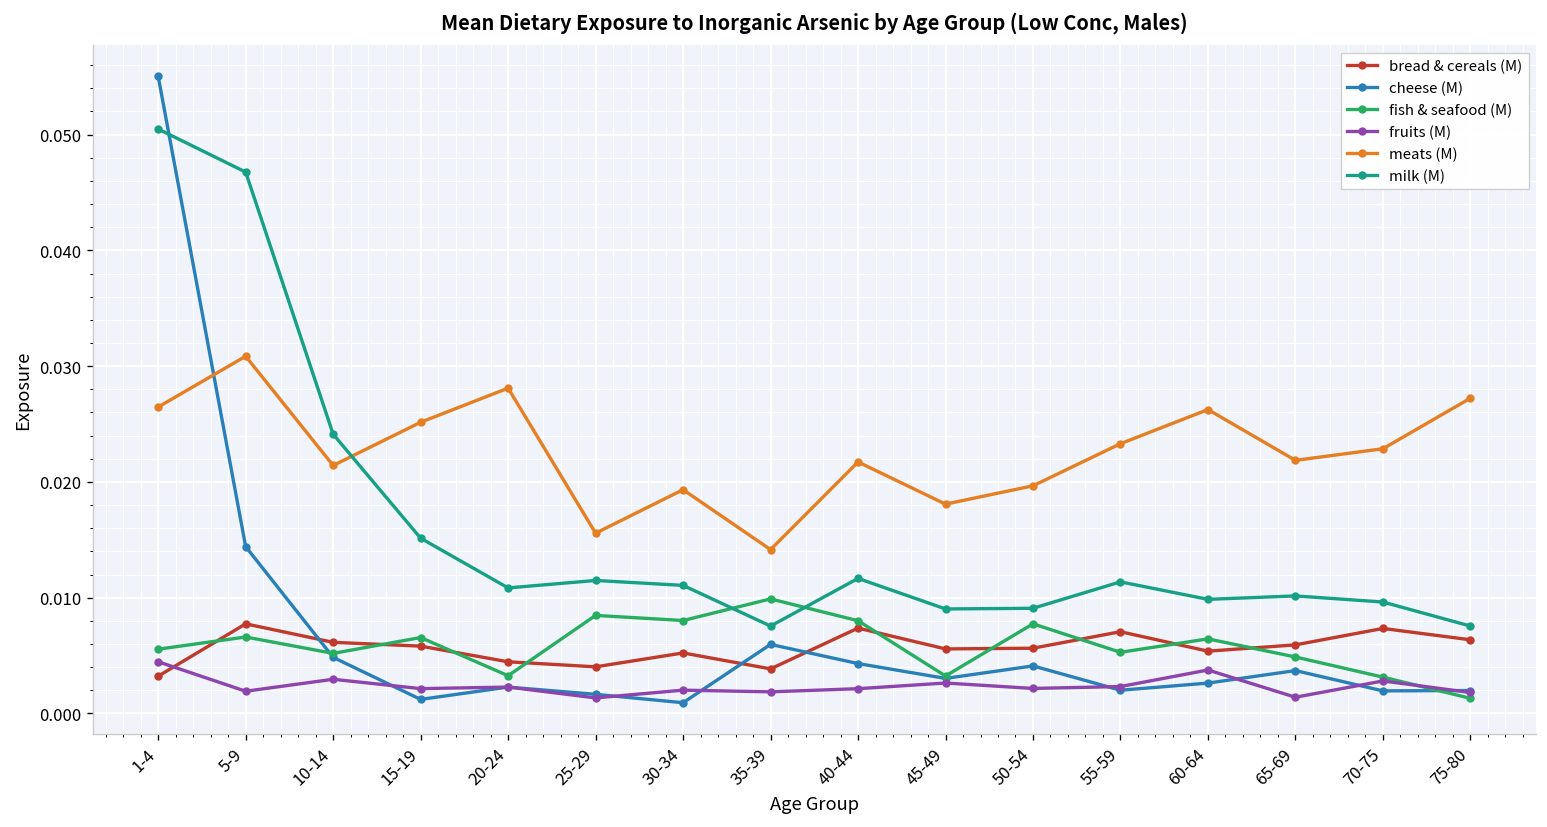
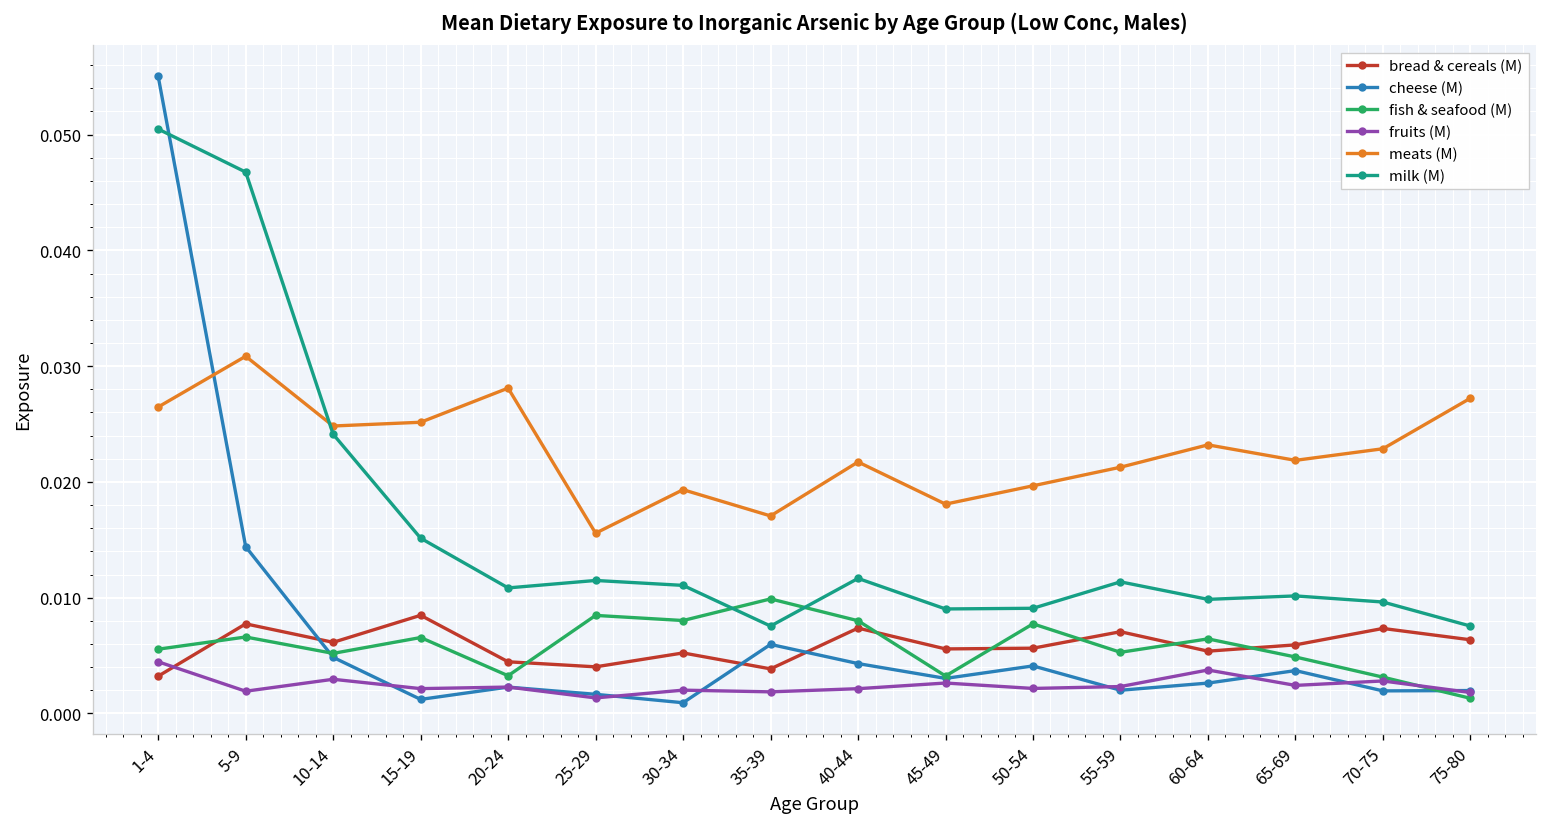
meats (M), 10-14: 0.021 -> 0.025
bread & cereals (M), 15-19: 0.006 -> 0.008
meats (M), 35-39: 0.014 -> 0.017
meats (M), 55-59: 0.023 -> 0.021
meats (M), 60-64: 0.026 -> 0.023
fruits (M), 65-69: 0.001 -> 0.002
